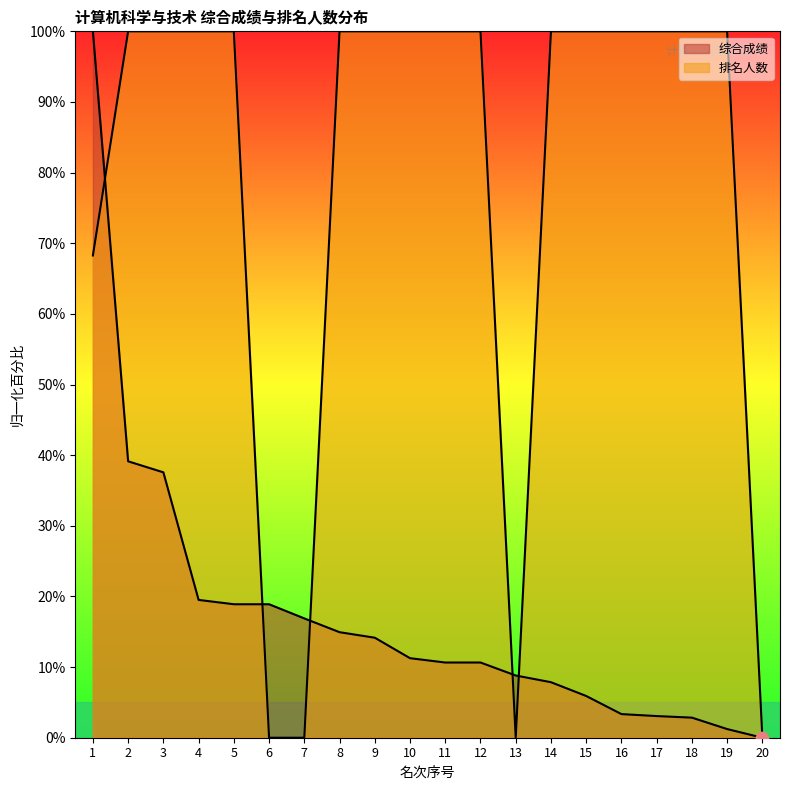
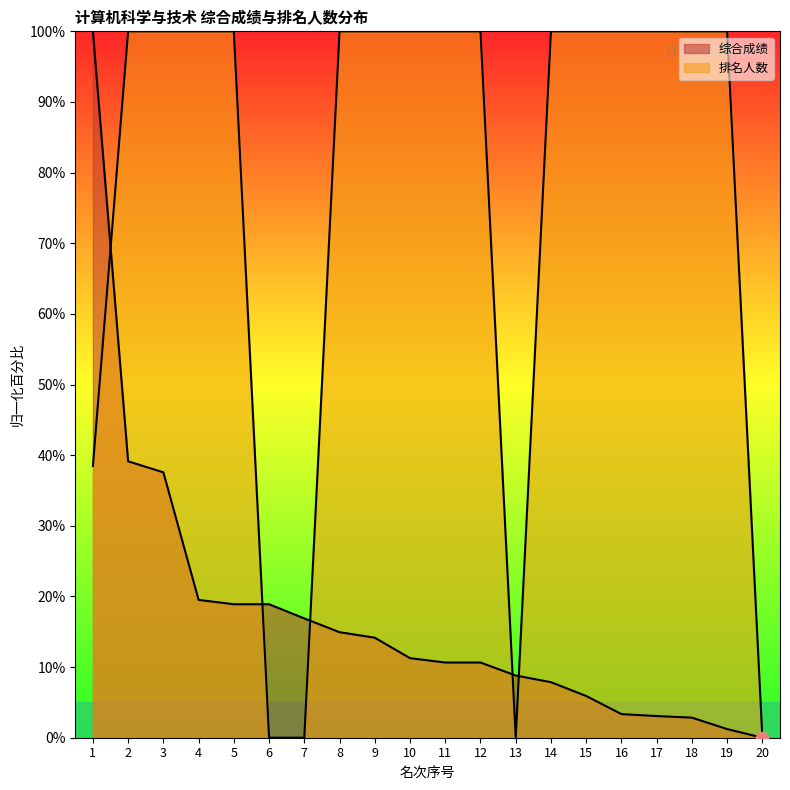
排名人数, 1: 68% -> 38%
